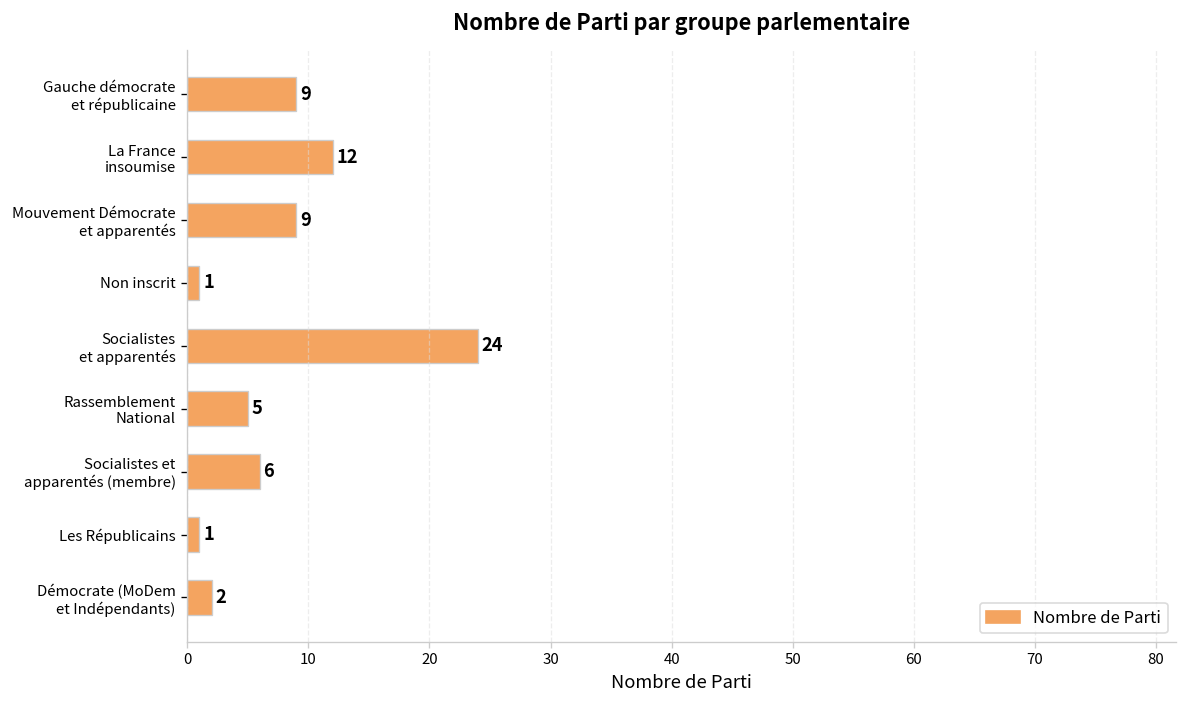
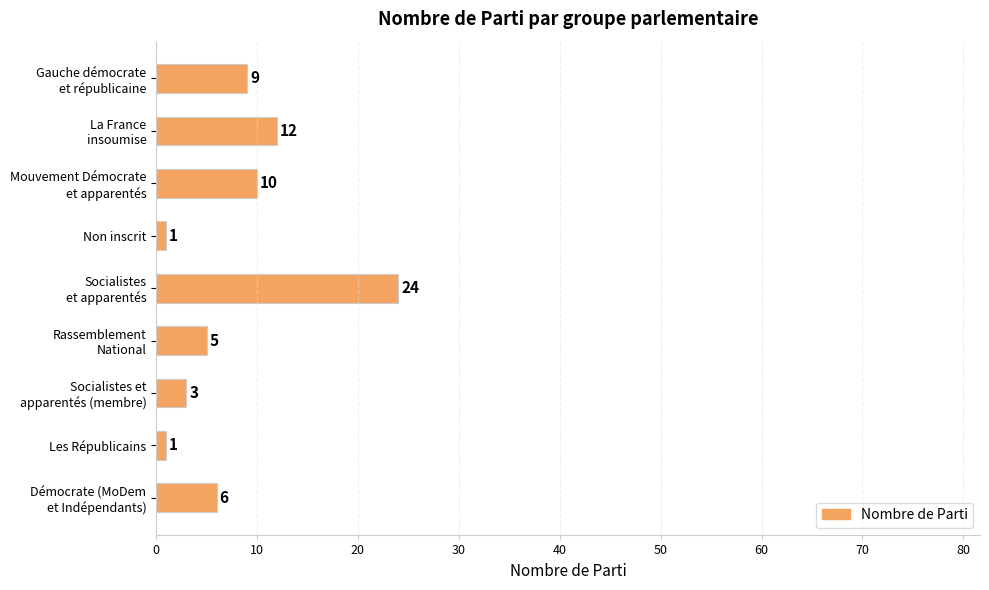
Mouvement Démocrate et apparentés: 9 -> 10
Socialistes et apparentés (membre): 6 -> 3
Démocrate (MoDem et Indépendants): 2 -> 6
